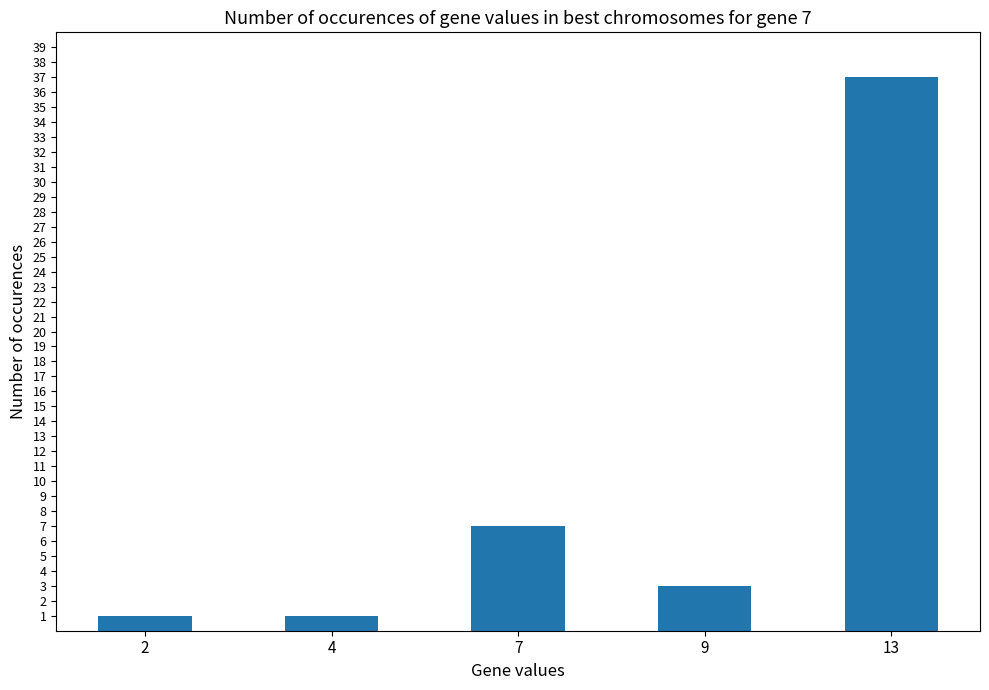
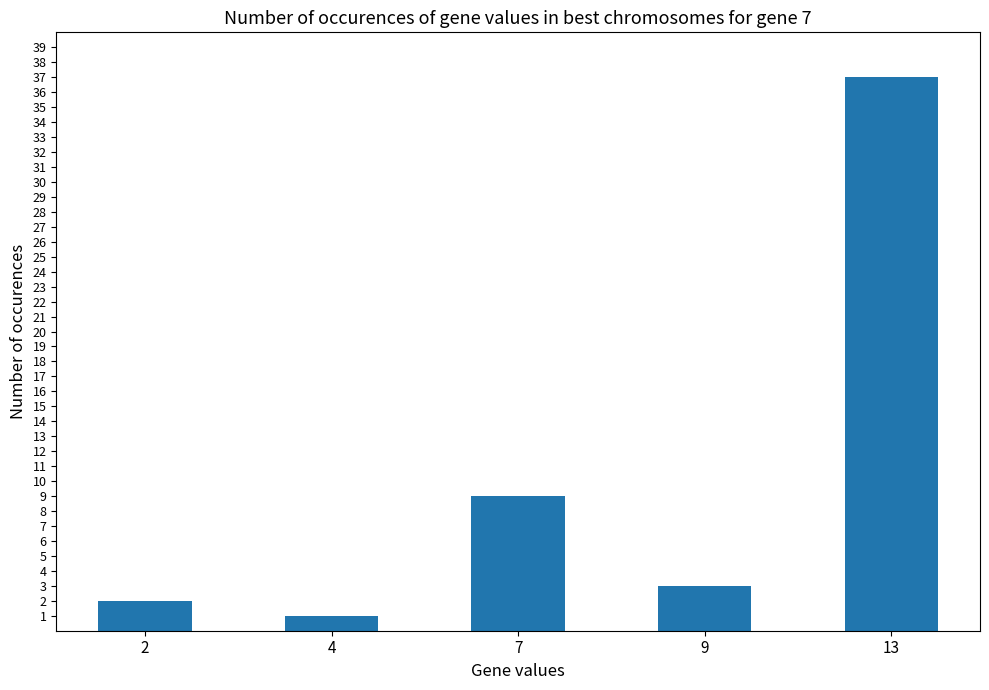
2: 1 -> 2
7: 7 -> 9
